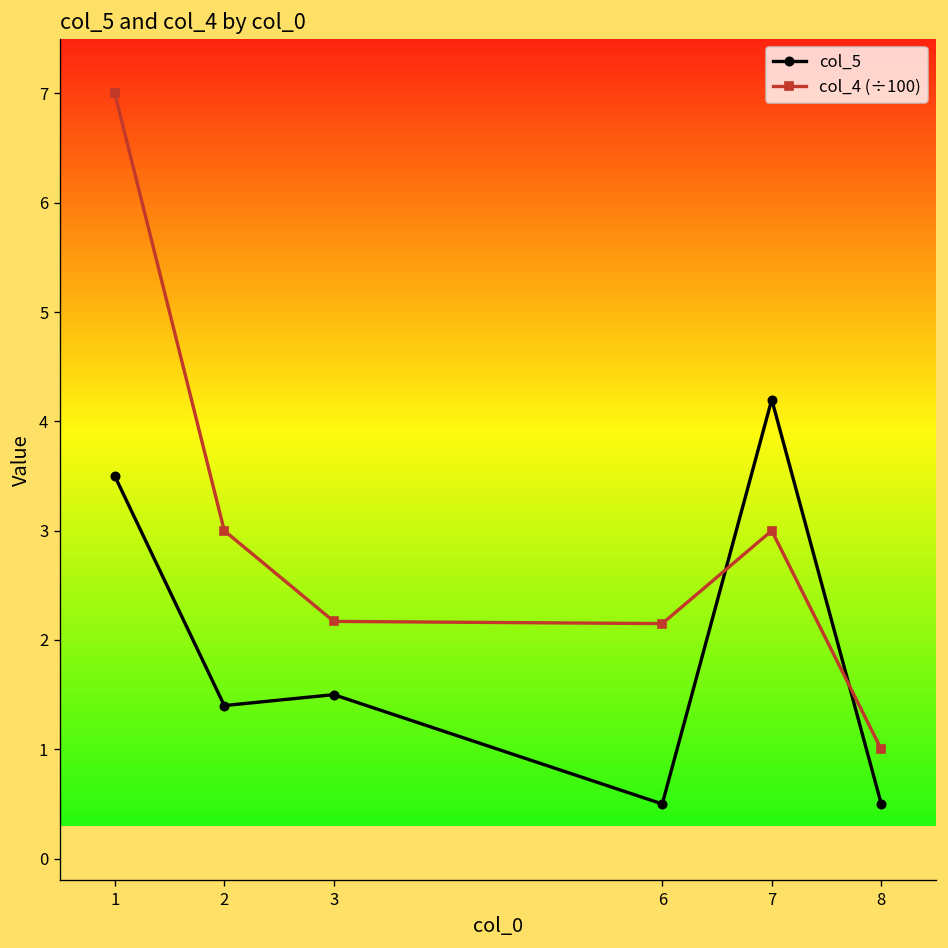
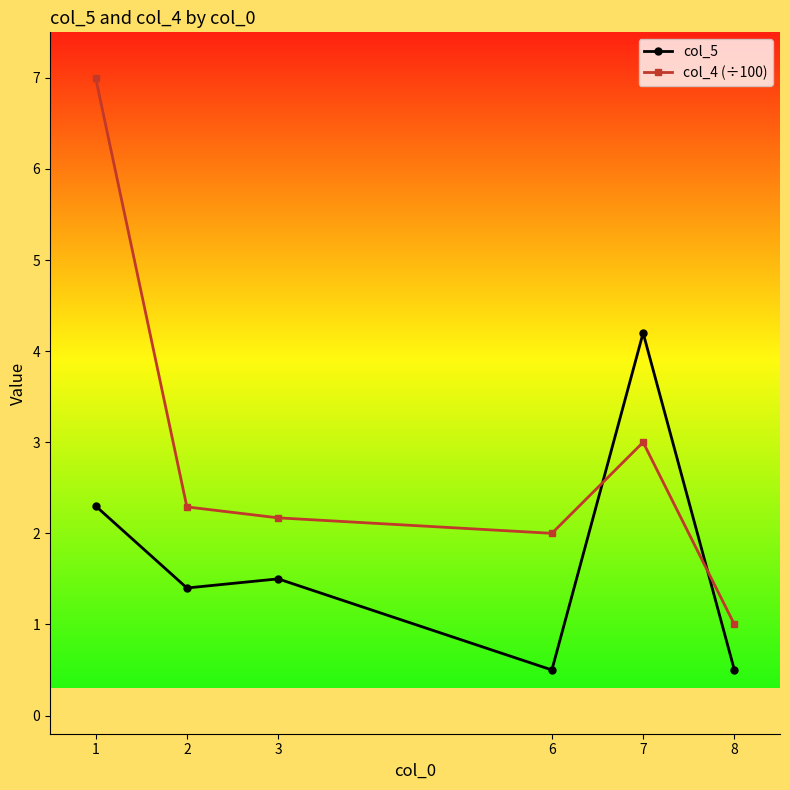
col_5, 1: 3.5 -> 2.3
col_4 (÷100), 2: 3.0 -> 2.3
col_4 (÷100), 6: 2.2 -> 2.0
